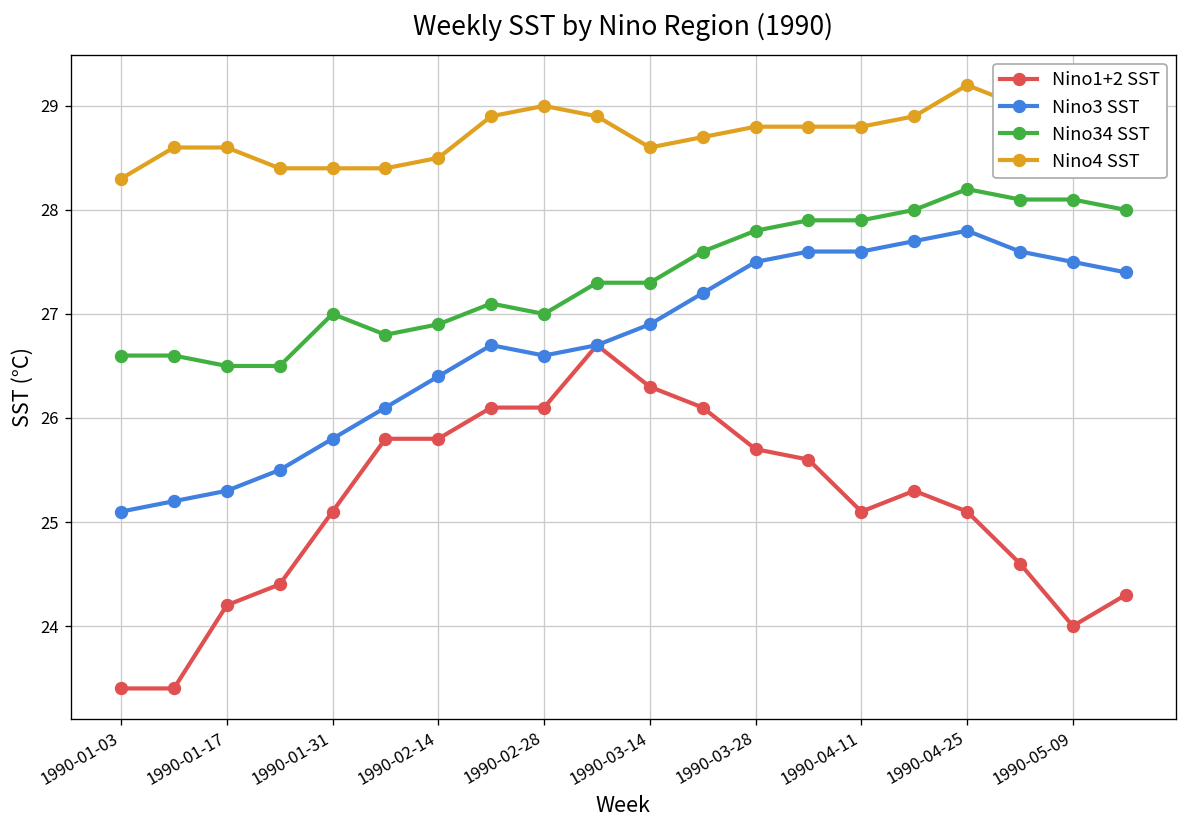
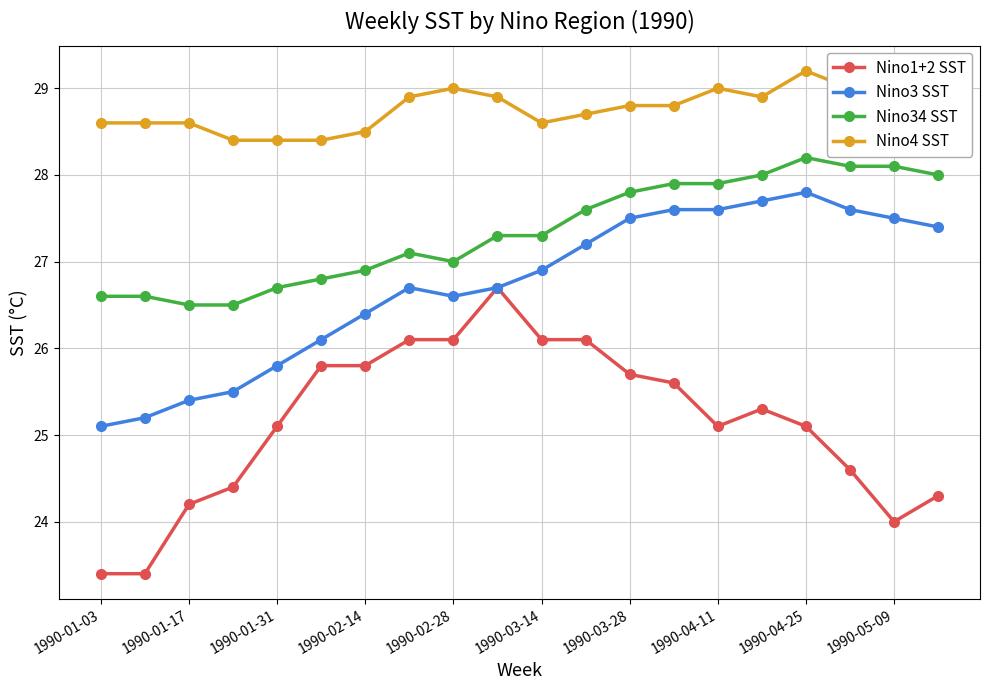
Nino4 SST, 1990-01-03: 28.3 -> 28.6
Nino3 SST, 1990-01-17: 25.3 -> 25.4
Nino34 SST, 1990-01-31: 27.0 -> 26.7
Nino1+2 SST, 1990-03-14: 26.3 -> 26.1
Nino4 SST, 1990-04-11: 28.8 -> 29.0
